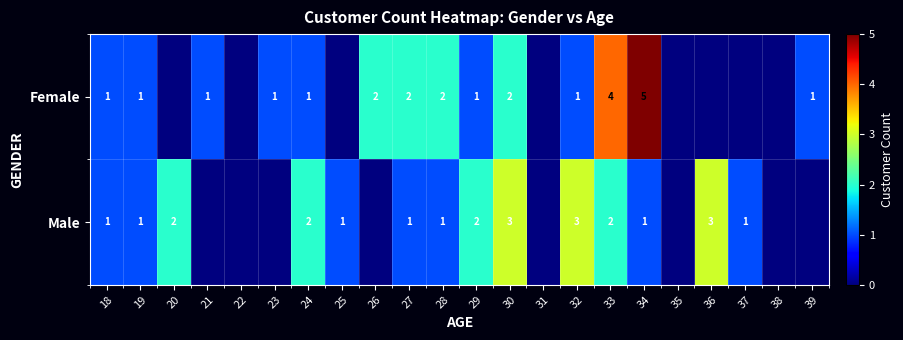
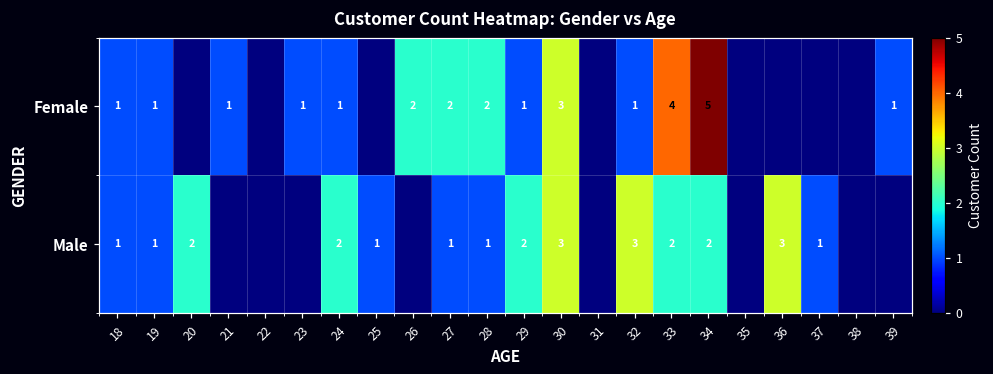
Female, 30: 2 -> 3
Male, 34: 1 -> 2
